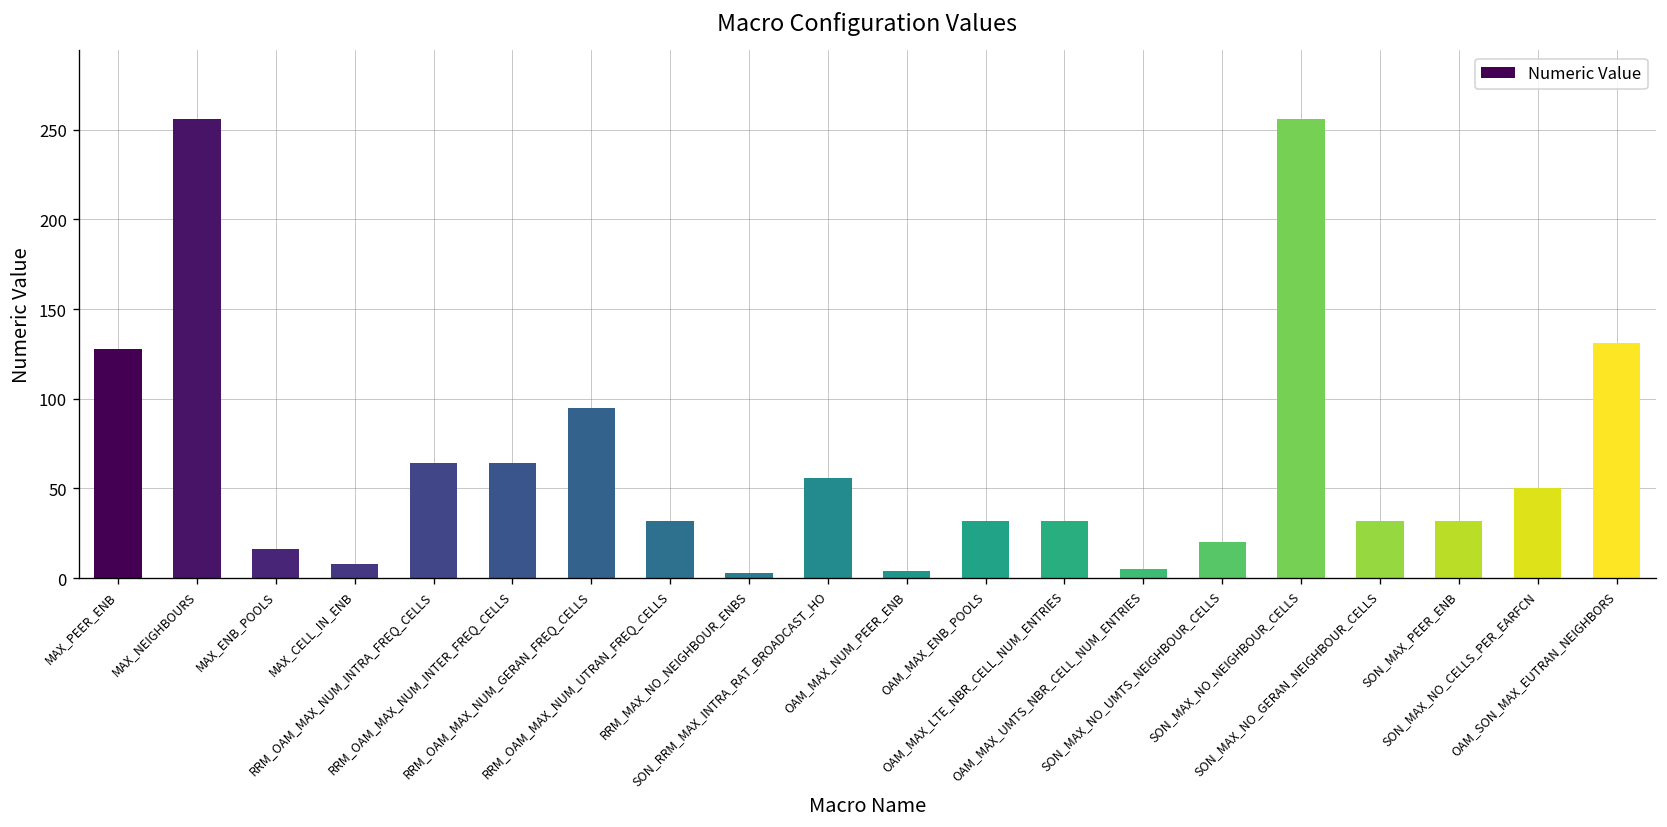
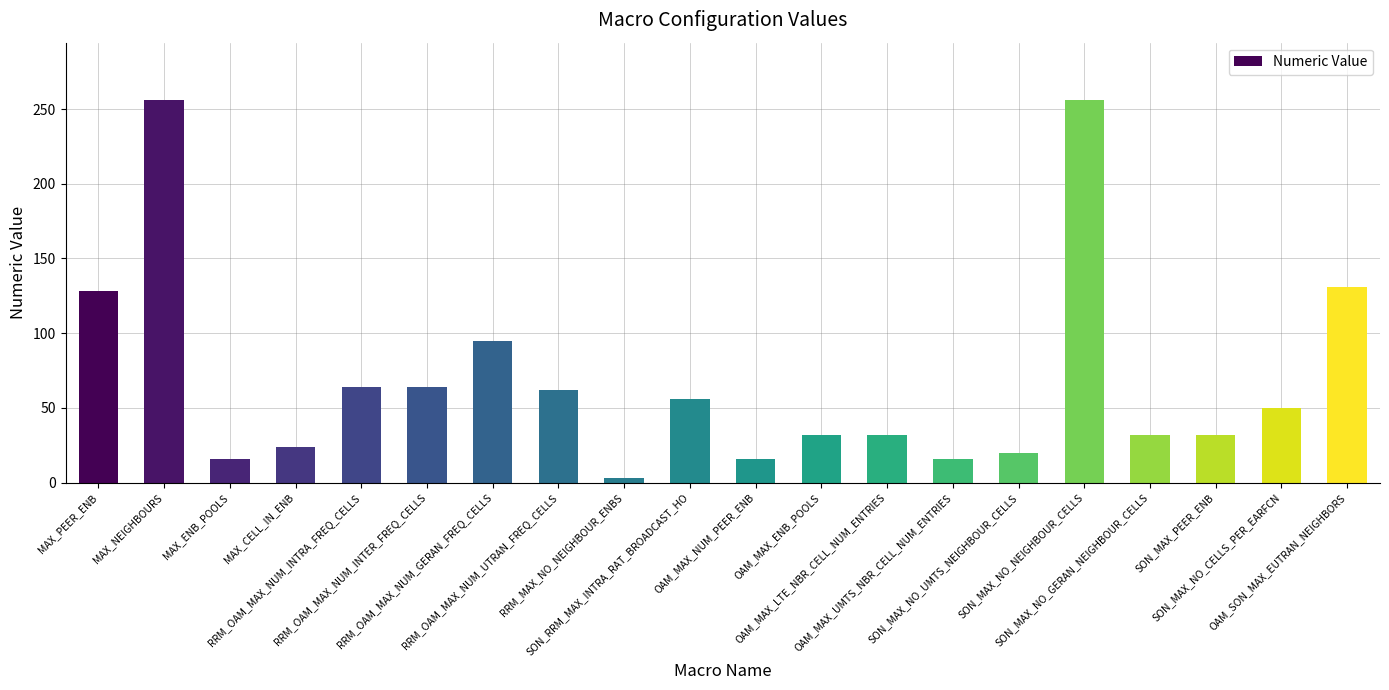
MAX_CELL_IN_ENB: 8 -> 24
RRM_OAM_MAX_NUM_UTRAN_FREQ_CELLS: 32 -> 62
OAM_MAX_NUM_PEER_ENB: 4 -> 16
OAM_MAX_UMTS_NBR_CELL_NUM_ENTRIES: 5 -> 16
